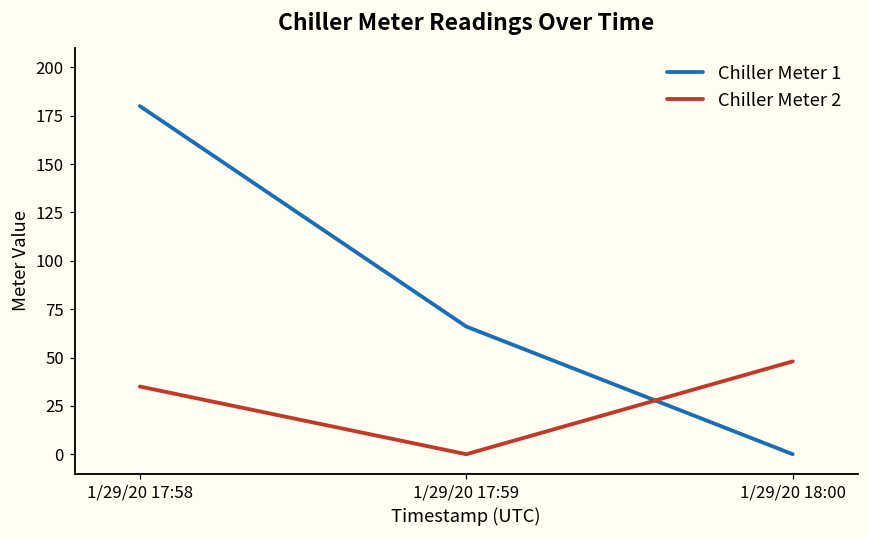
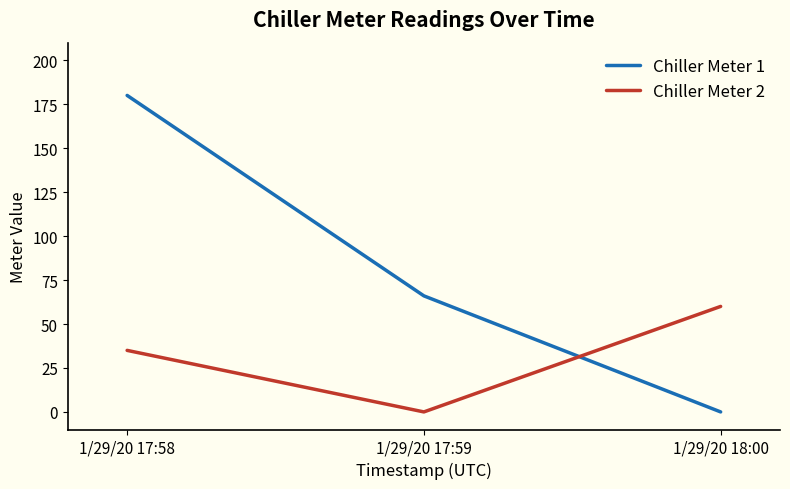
Chiller Meter 2, 1/29/20 18:00: 48 -> 60
